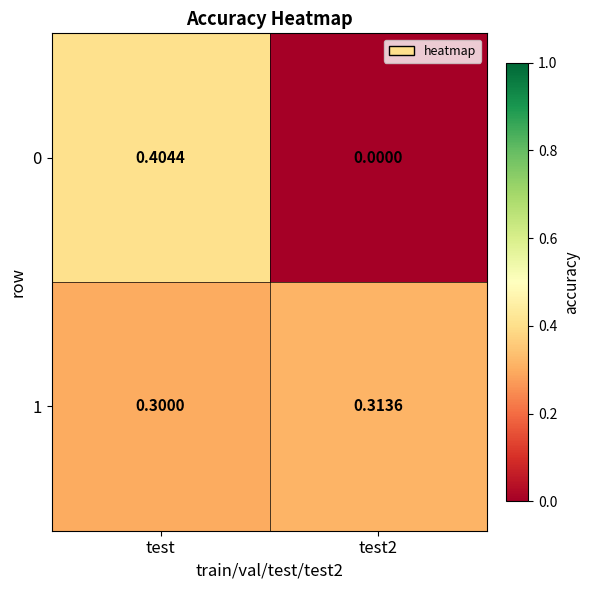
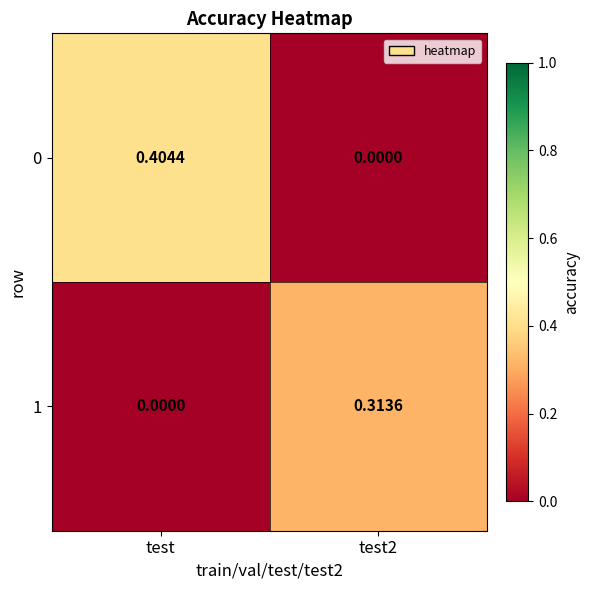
1, test: 0.3000 -> 0.0000
